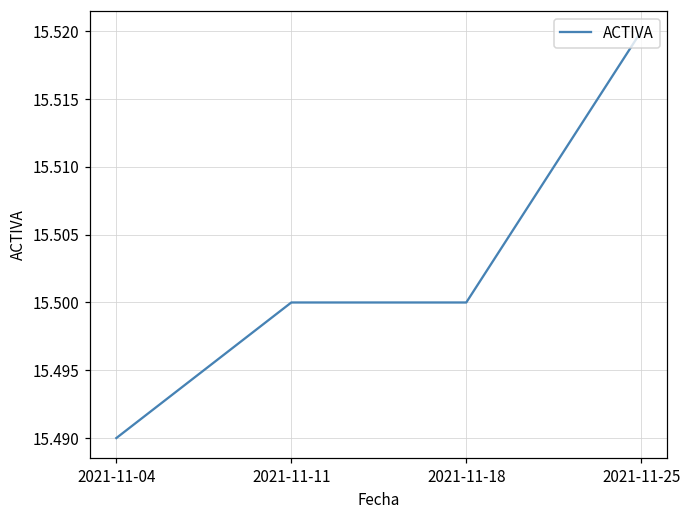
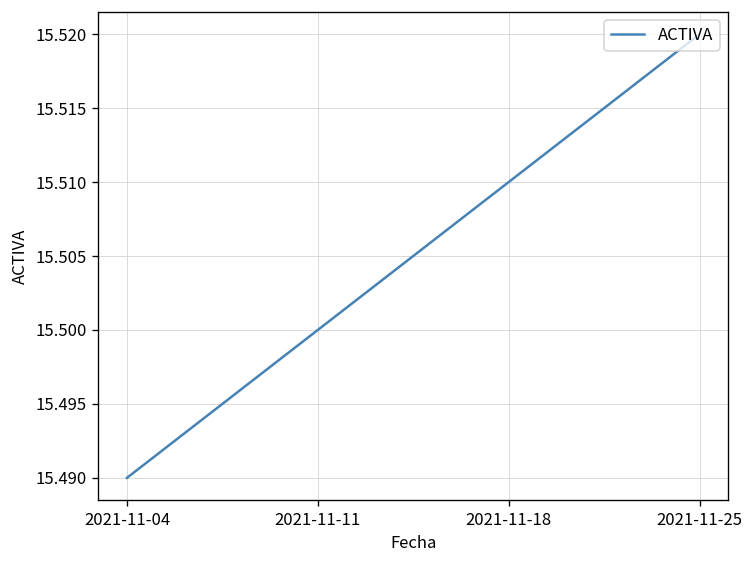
2021-11-18: 15.50 -> 15.51
